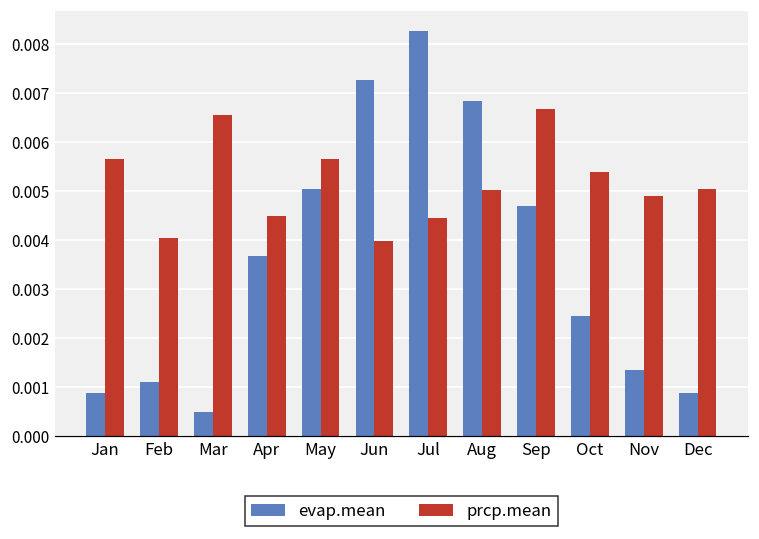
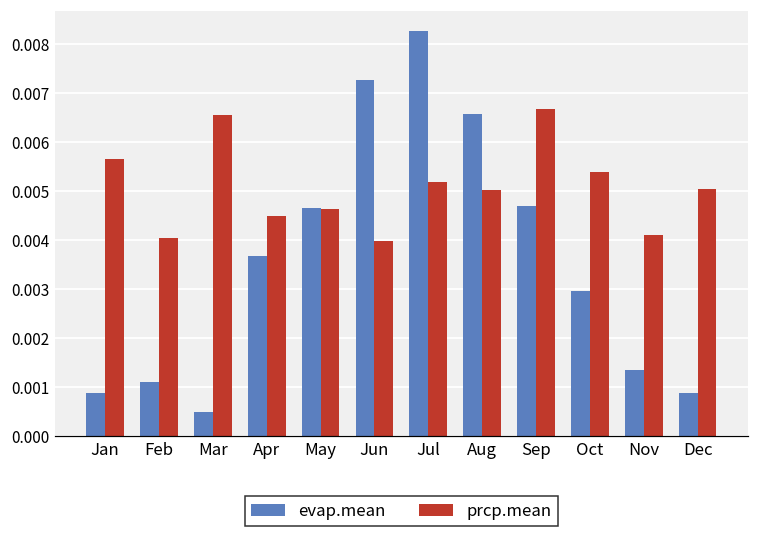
evap.mean, May: 0.0050 -> 0.0047
prcp.mean, May: 0.0057 -> 0.0046
prcp.mean, Jul: 0.0045 -> 0.0052
evap.mean, Aug: 0.0068 -> 0.0066
evap.mean, Oct: 0.0025 -> 0.0030
prcp.mean, Nov: 0.0049 -> 0.0041
